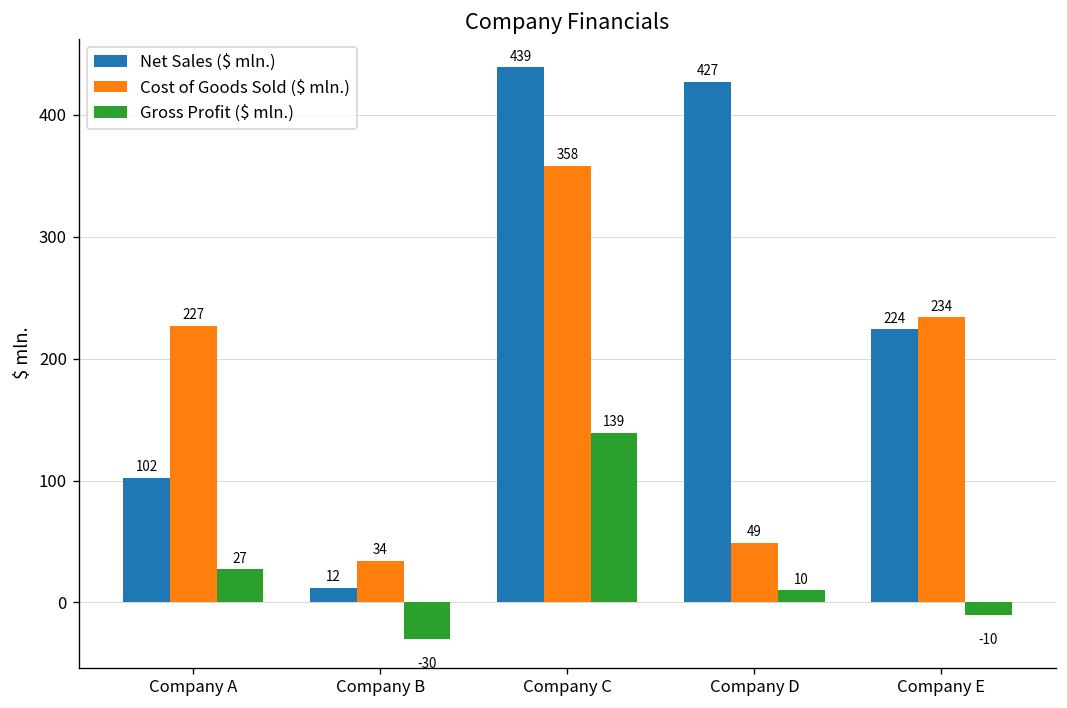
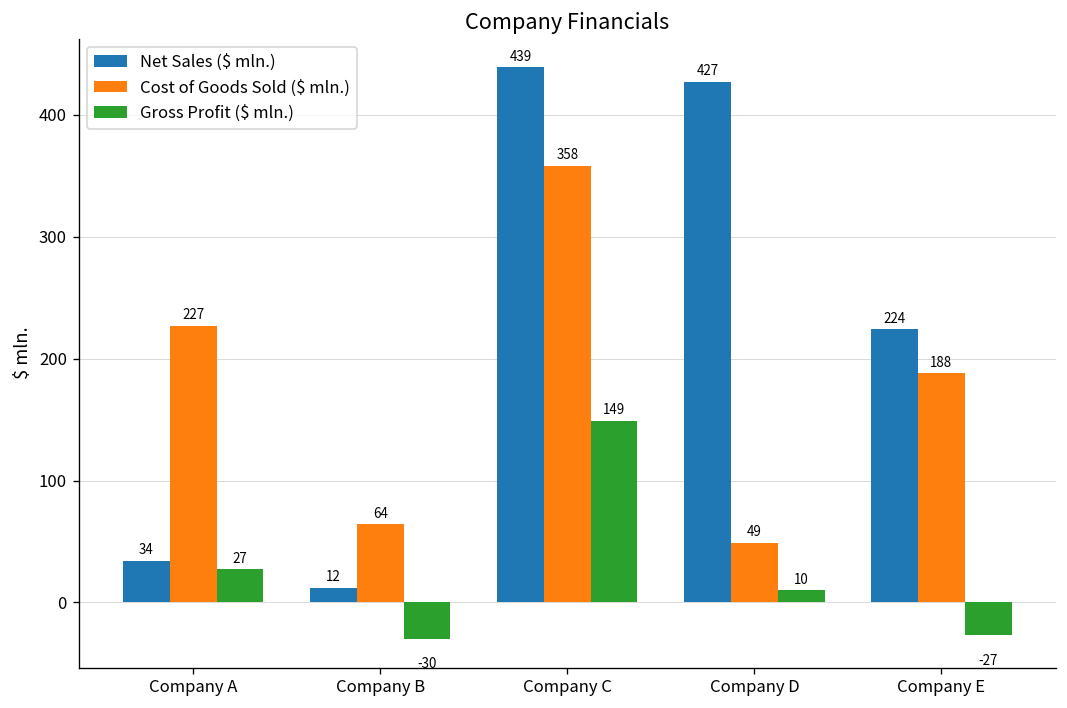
Net Sales ($ mln.), Company A: 102 -> 34
Cost of Goods Sold ($ mln.), Company B: 34 -> 64
Gross Profit ($ mln.), Company C: 139 -> 149
Cost of Goods Sold ($ mln.), Company E: 234 -> 188
Gross Profit ($ mln.), Company E: -10 -> -27
